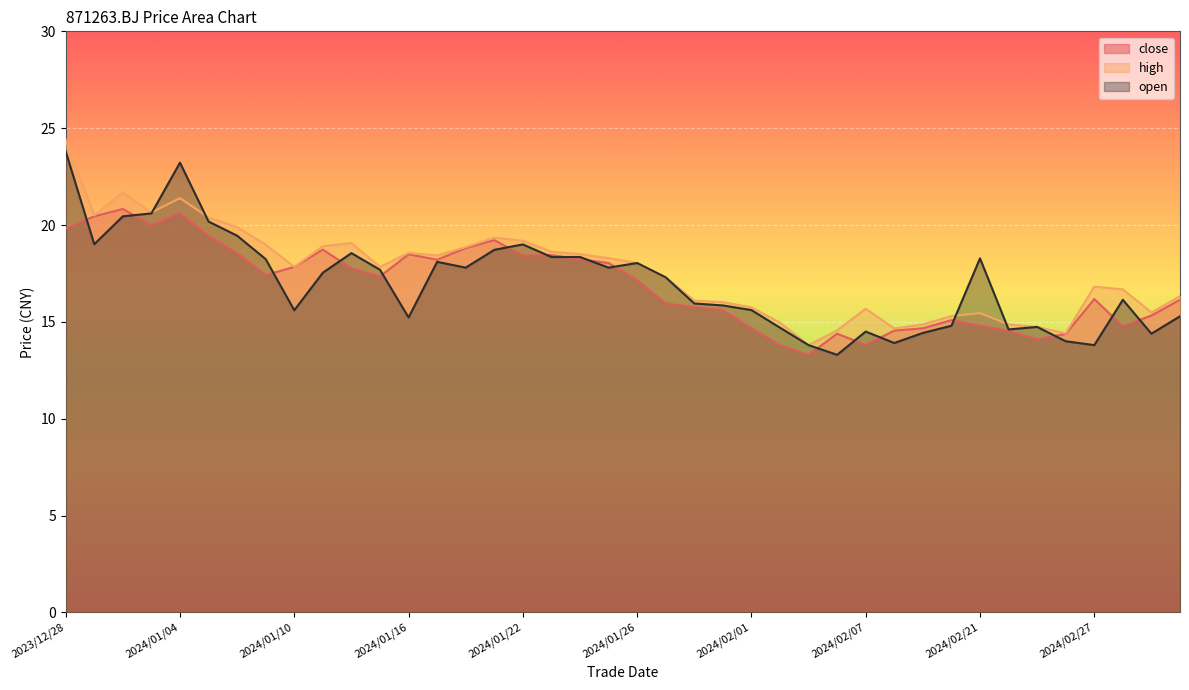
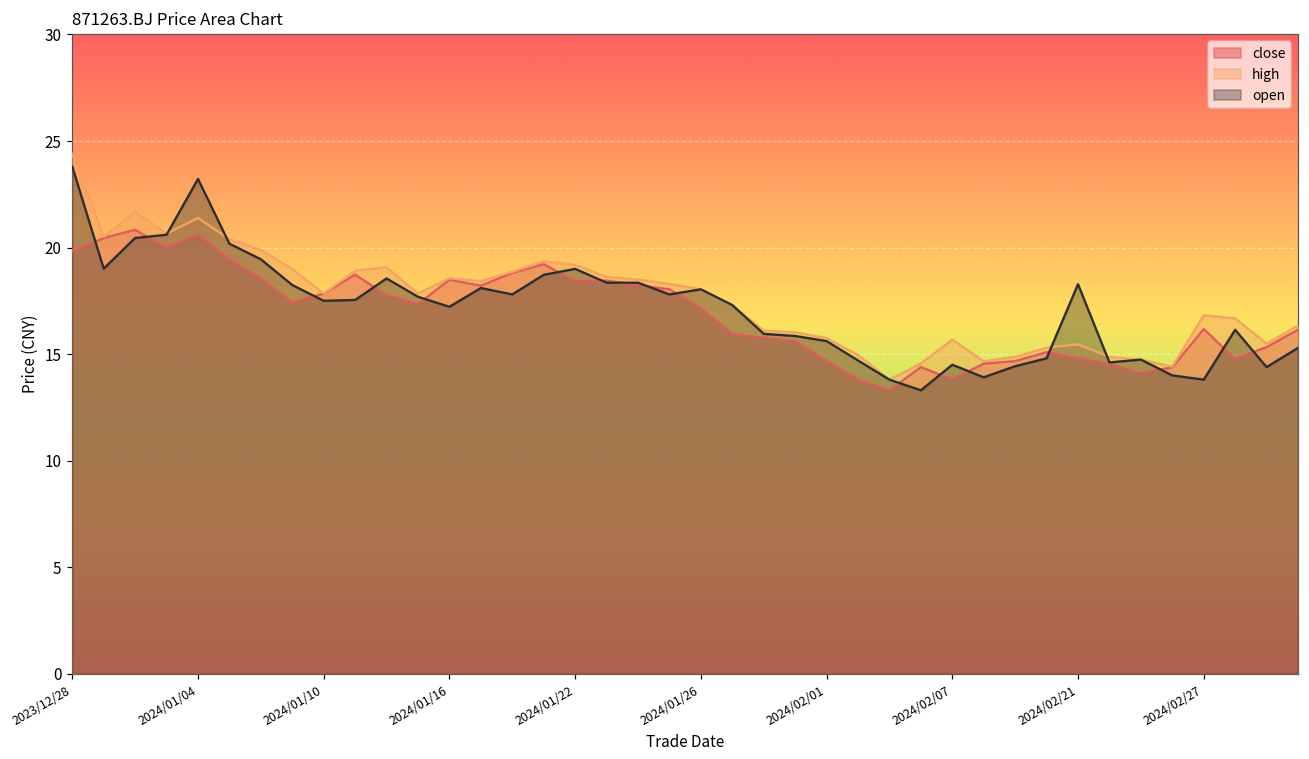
open, 2024/01/10: 15.6 -> 17.5
open, 2024/01/16: 15.2 -> 17.2
